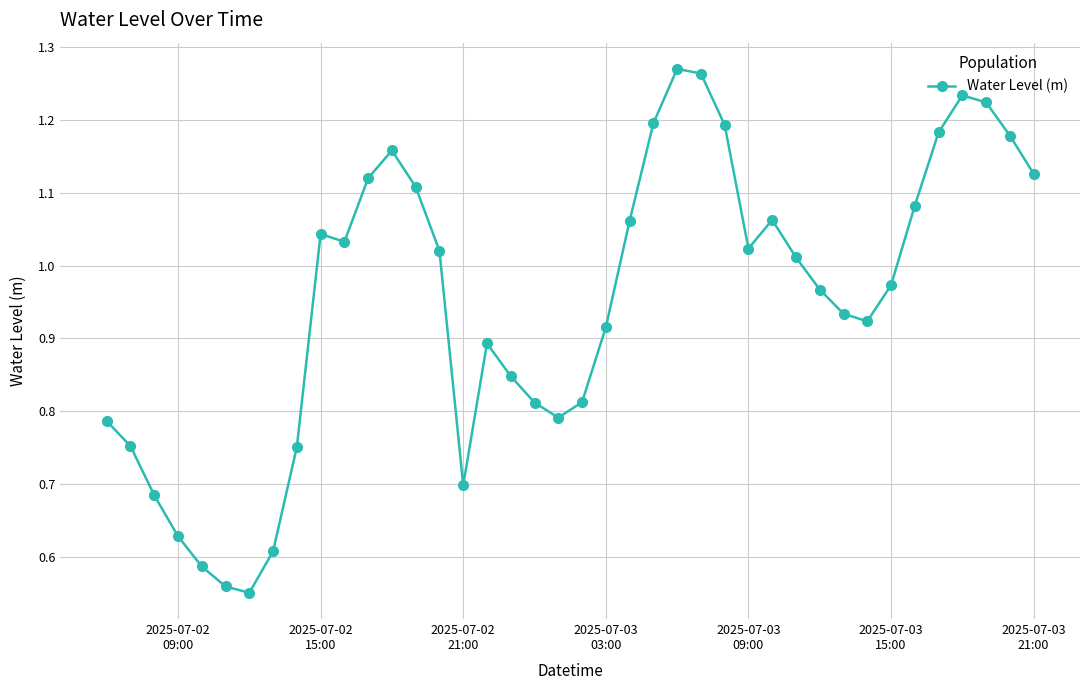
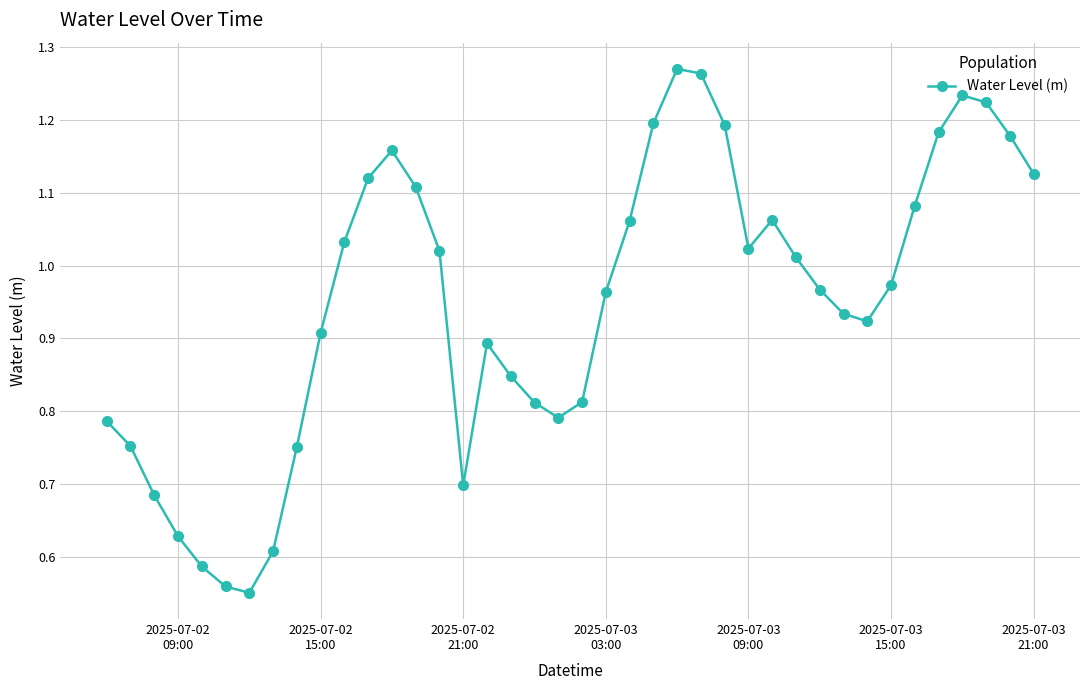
2025-07-02 15:00: 1.04 -> 0.91
2025-07-03 03:00: 0.92 -> 0.96
